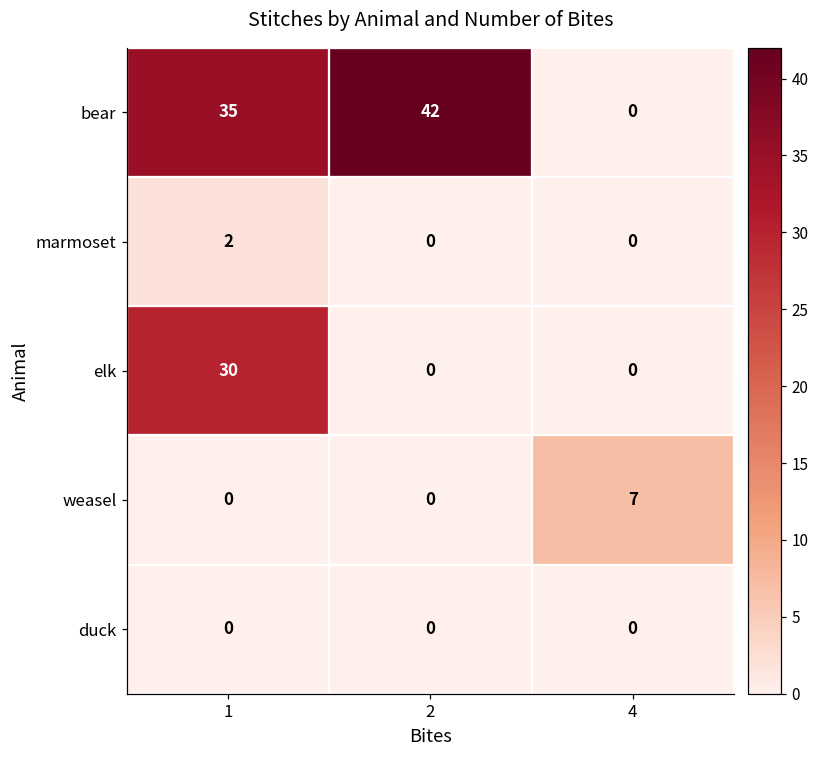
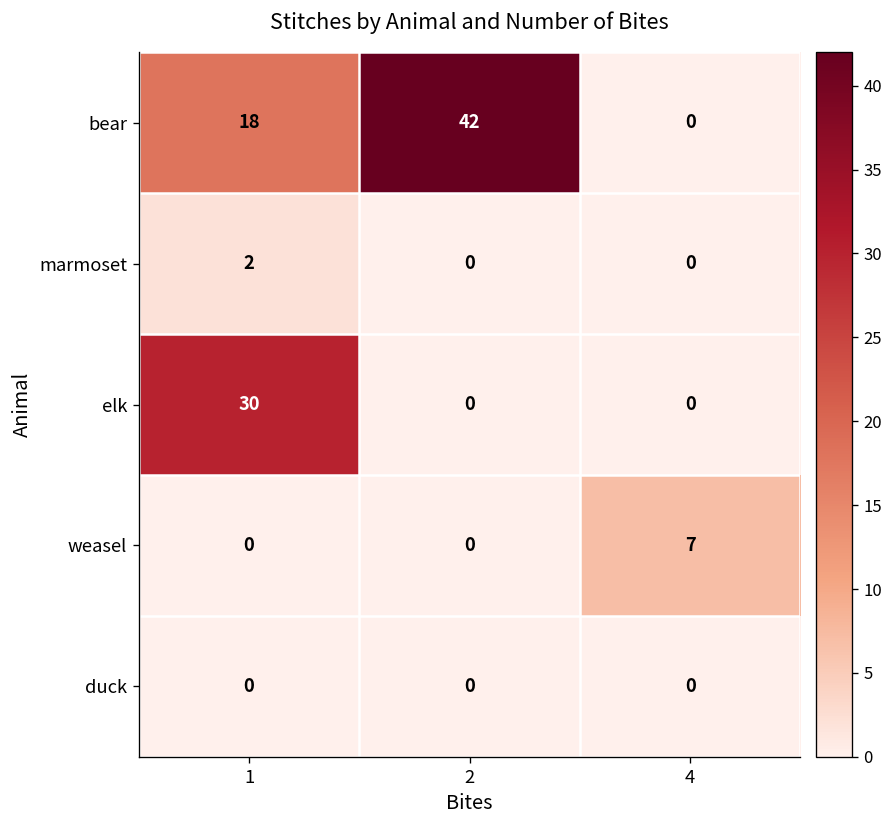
bear, 1: 35 -> 18
